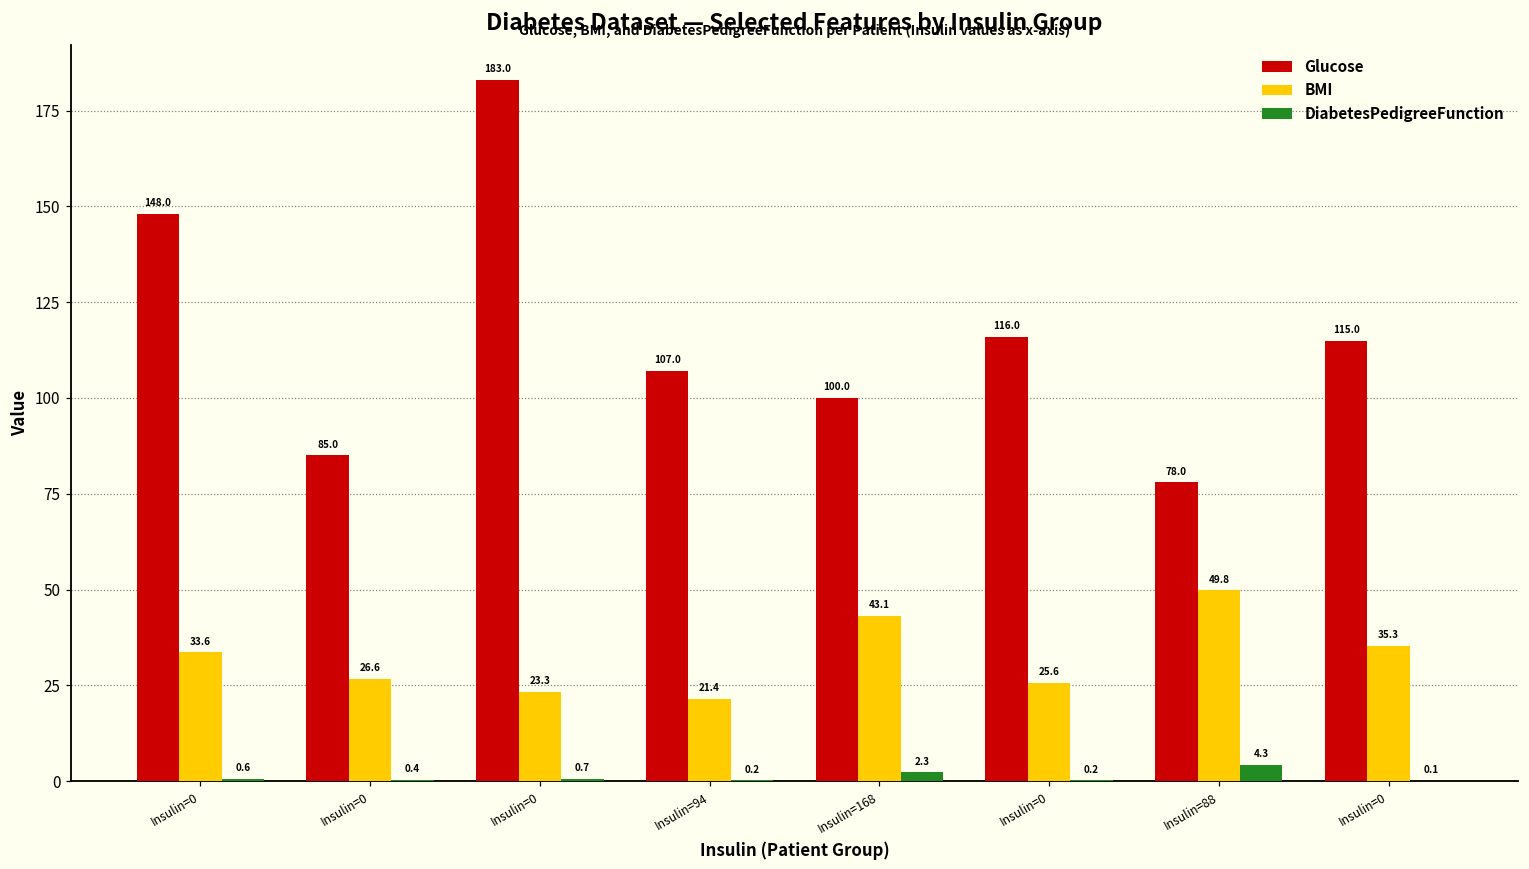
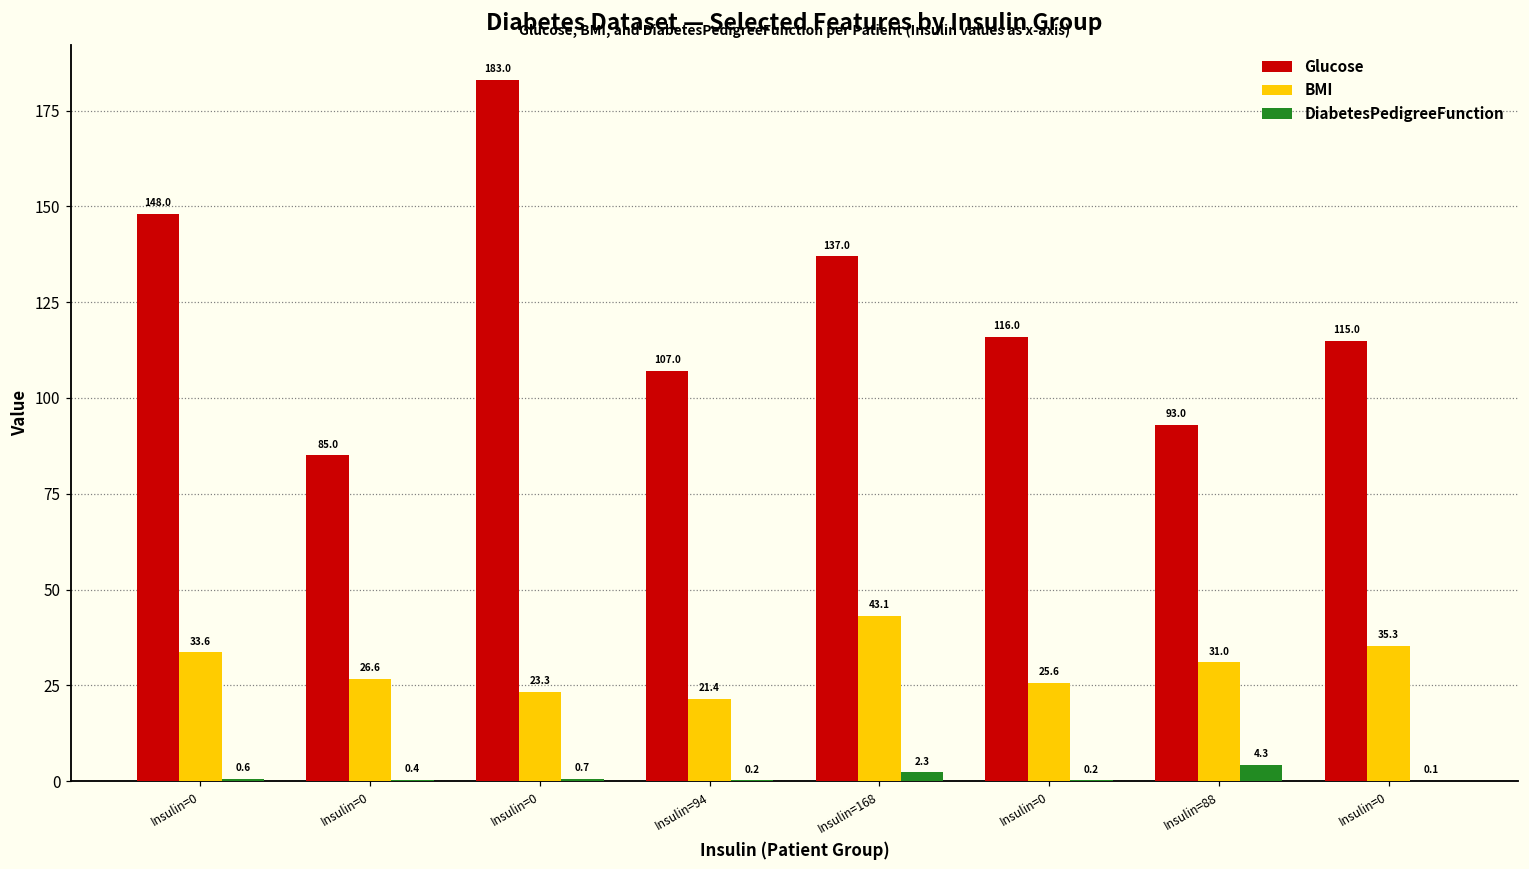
Glucose, Insulin=168: 100.0 -> 137.0
Glucose, Insulin=88: 78.0 -> 93.0
BMI, Insulin=88: 49.8 -> 31.0
